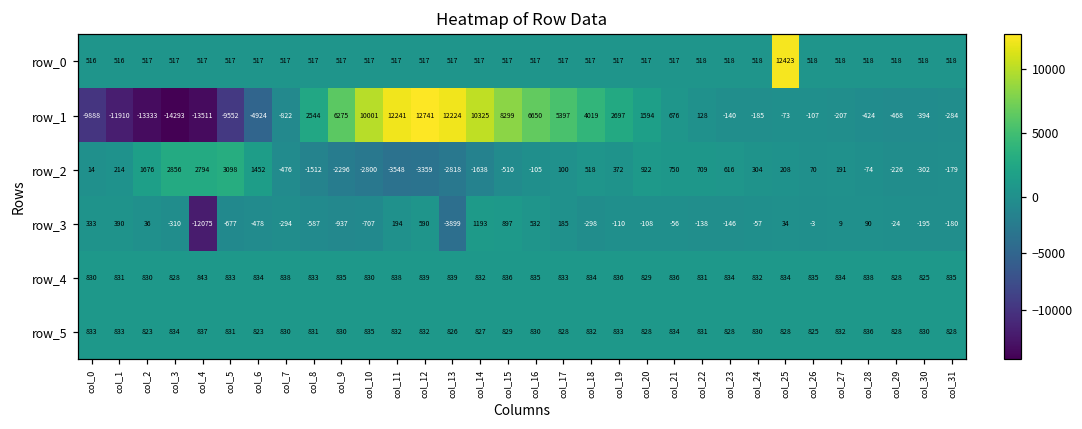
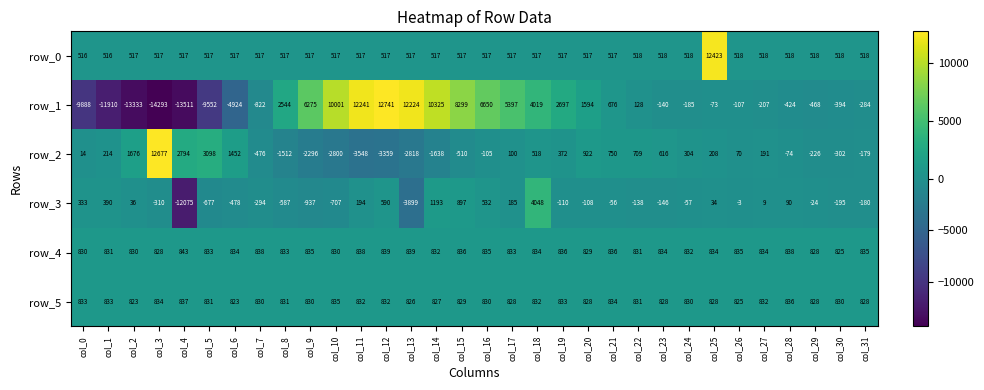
row_2, col_3: 2856 -> 12677
row_3, col_18: -298 -> 4048
